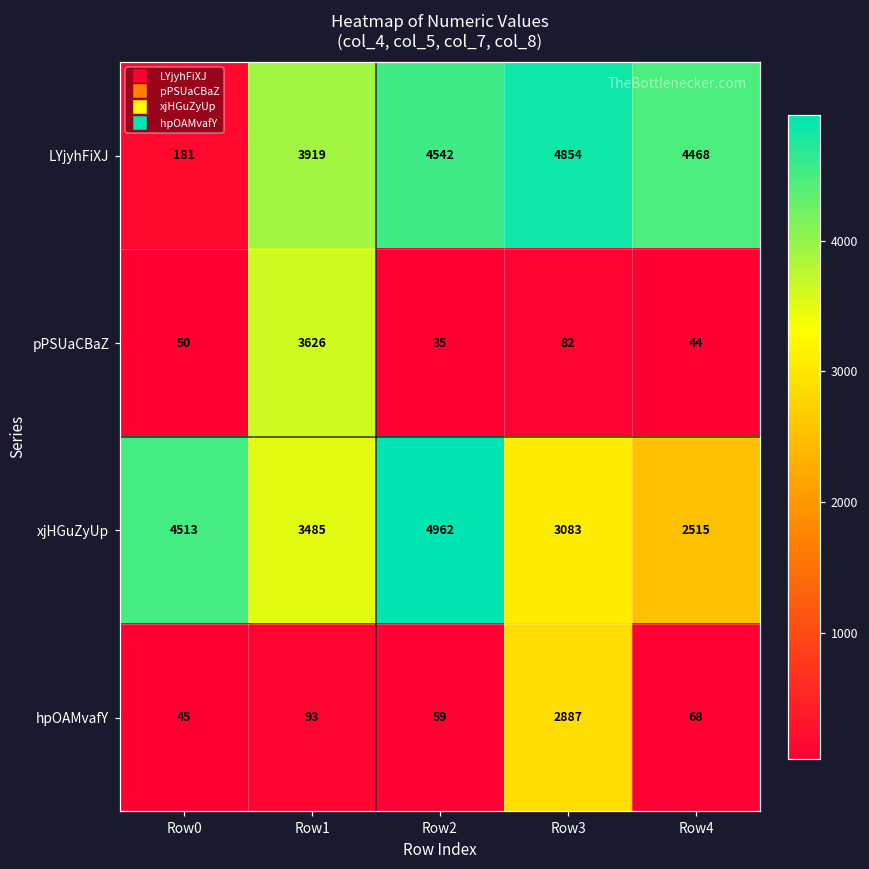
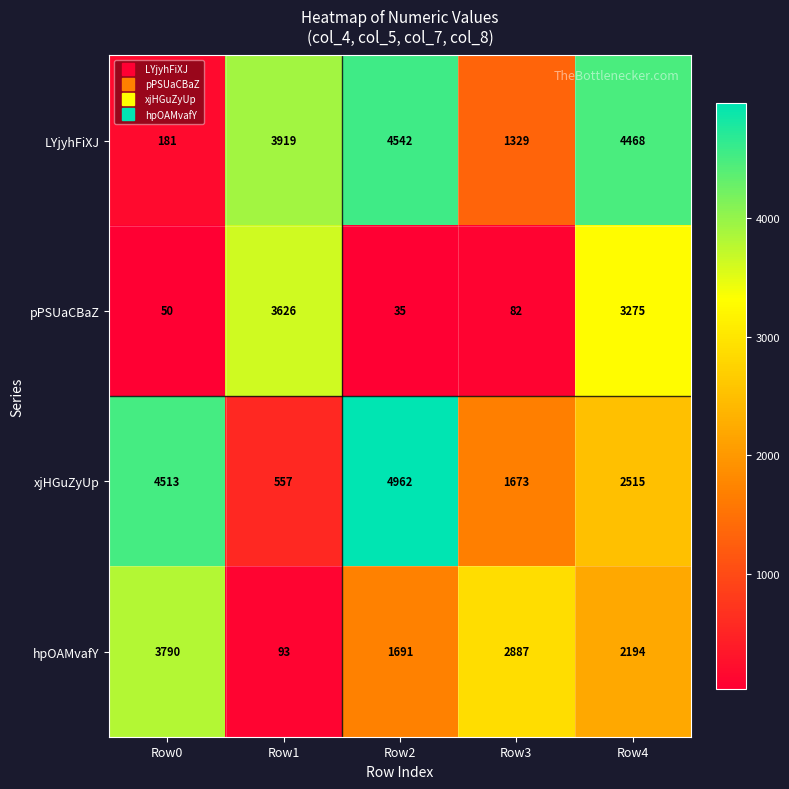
LYjyhFiXJ, Row3: 4854 -> 1329
pPSUaCBaZ, Row4: 44 -> 3275
xjHGuZyUp, Row1: 3485 -> 557
xjHGuZyUp, Row3: 3083 -> 1673
hpOAMvafY, Row0: 45 -> 3790
hpOAMvafY, Row2: 59 -> 1691
hpOAMvafY, Row4: 68 -> 2194
